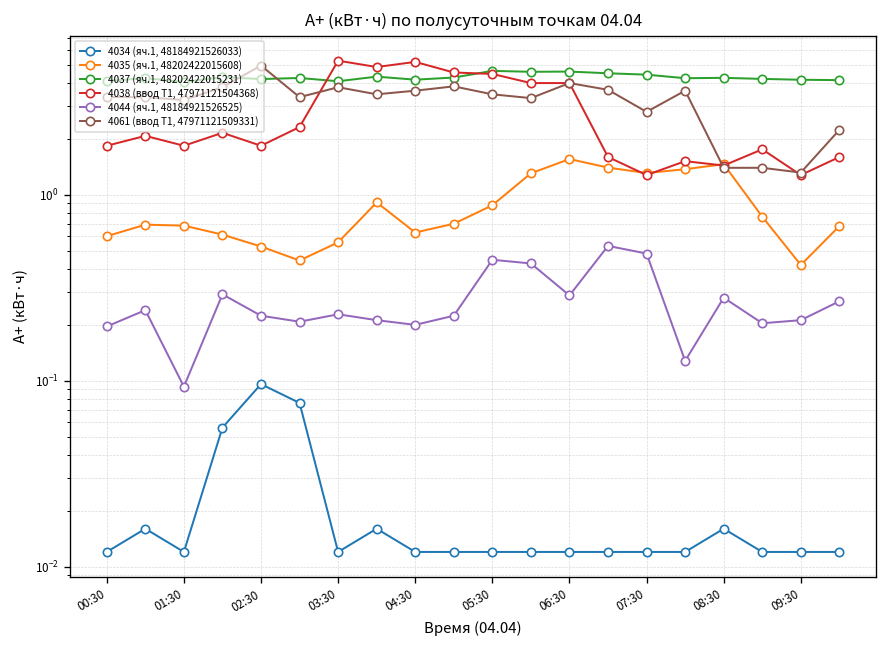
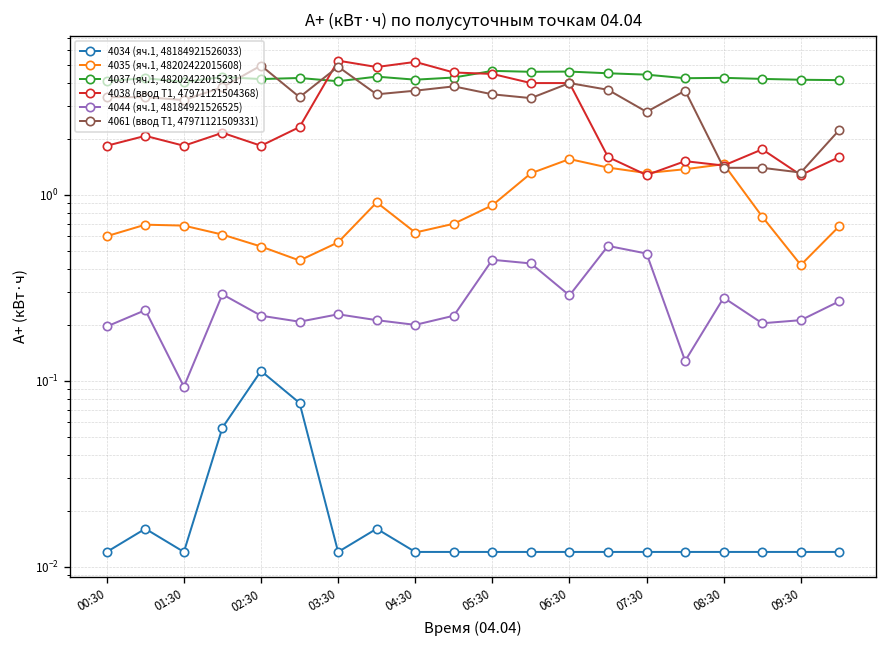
4034 (яч.1, 48184921526033), 02:30: 0.10 -> 0.11
4061 (ввод Т1, 47971121509331), 03:30: 3.8 -> 4.9
4034 (яч.1, 48184921526033), 08:30: 0.016 -> 0.012
